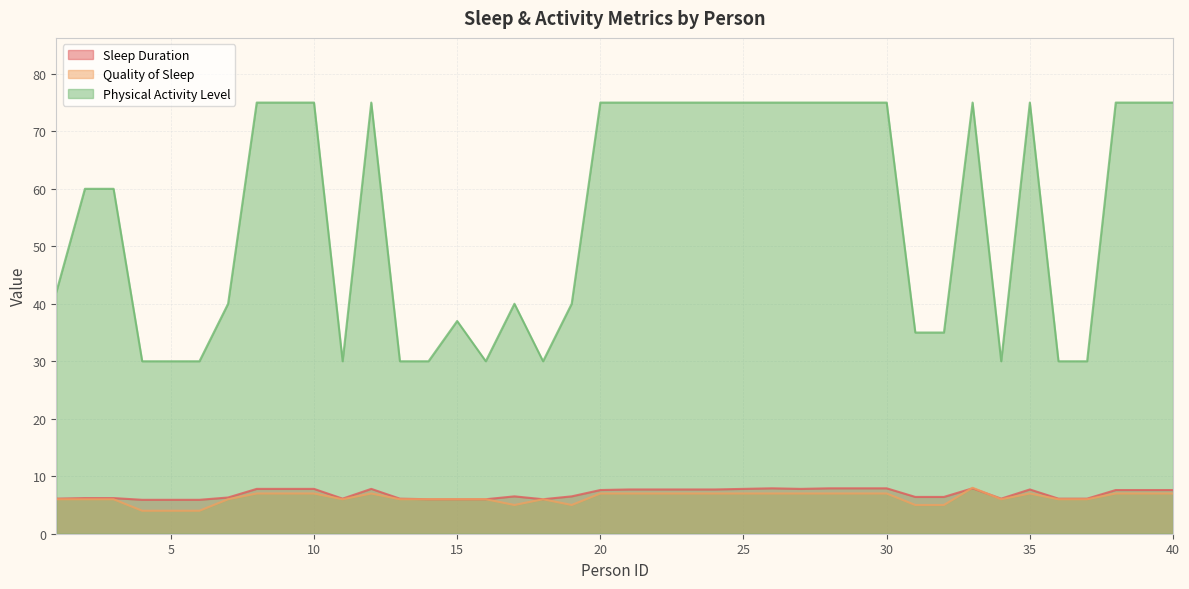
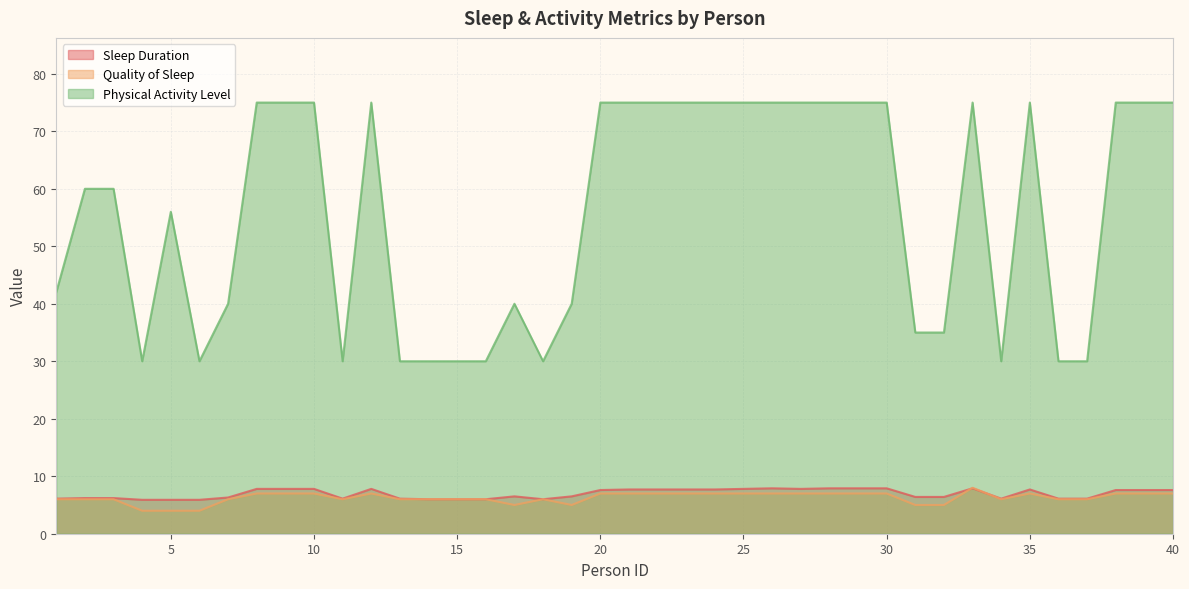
Physical Activity Level, 5: 30 -> 56
Physical Activity Level, 15: 37 -> 30
